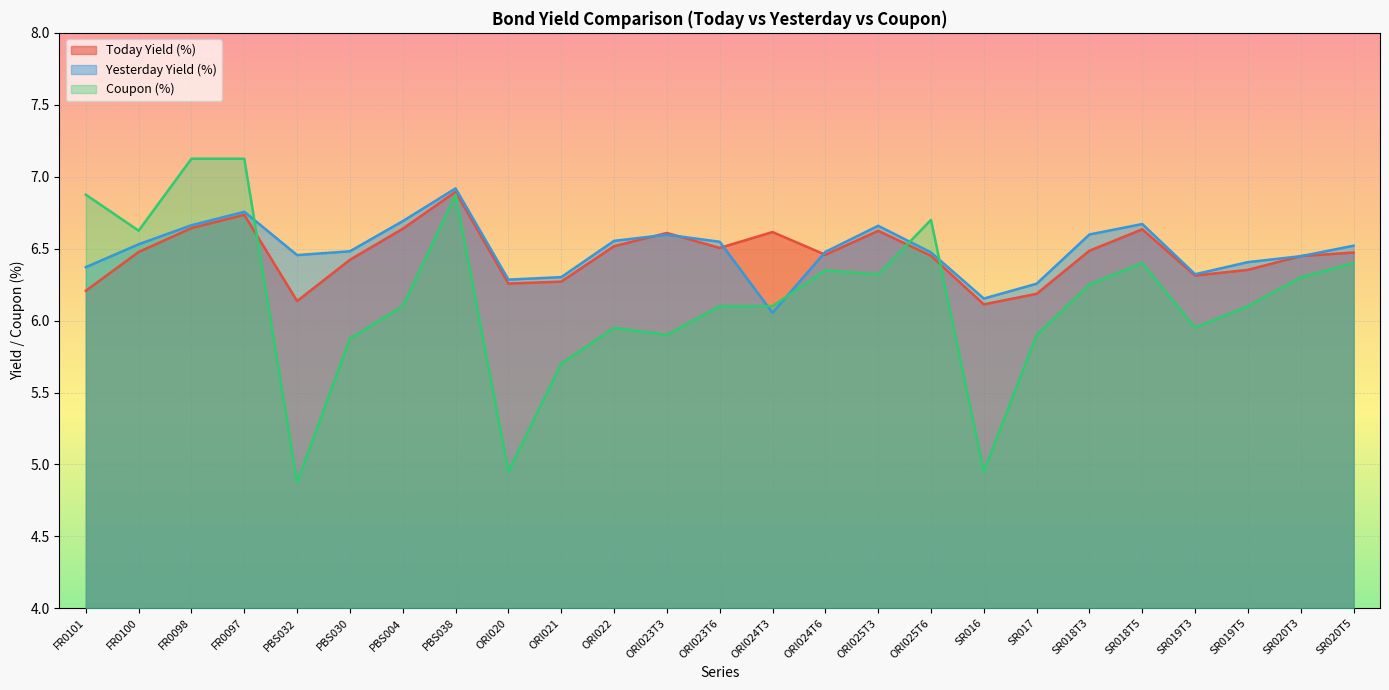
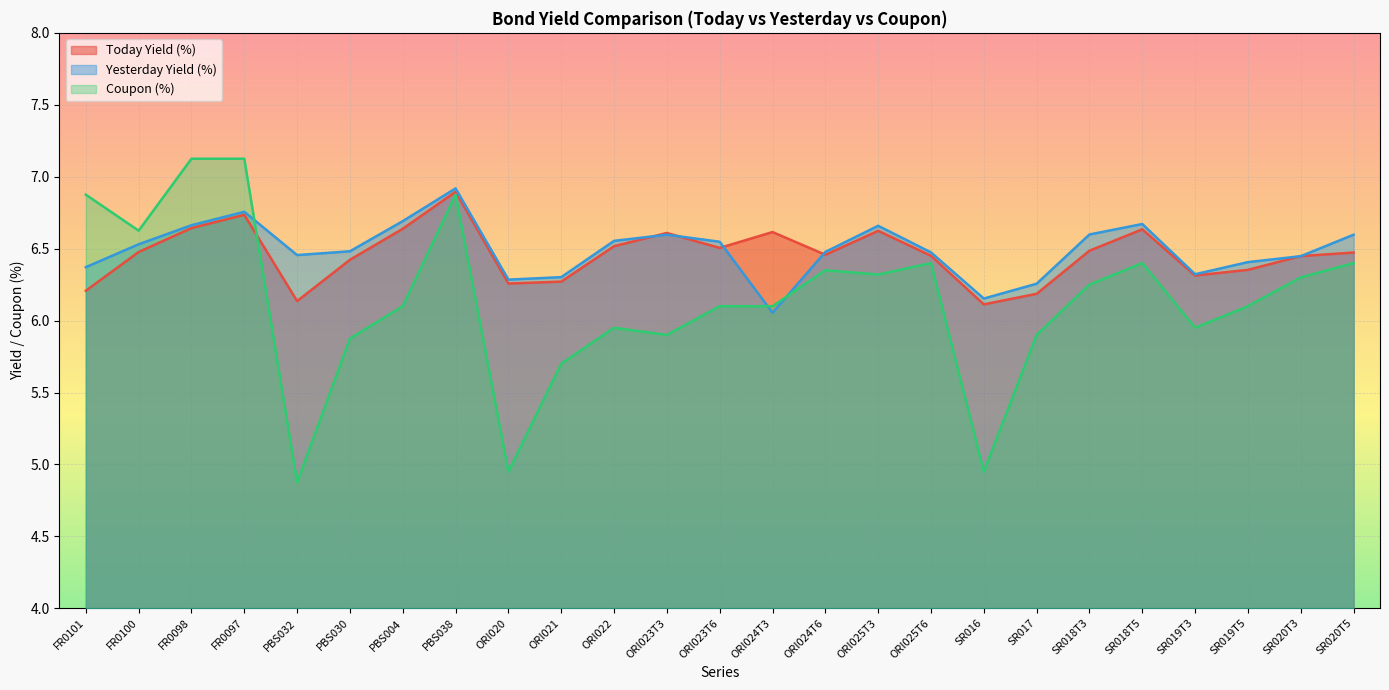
Coupon (%), ORI025T6: 6.7 -> 6.4
Yesterday Yield (%), SR020T5: 6.52 -> 6.60
